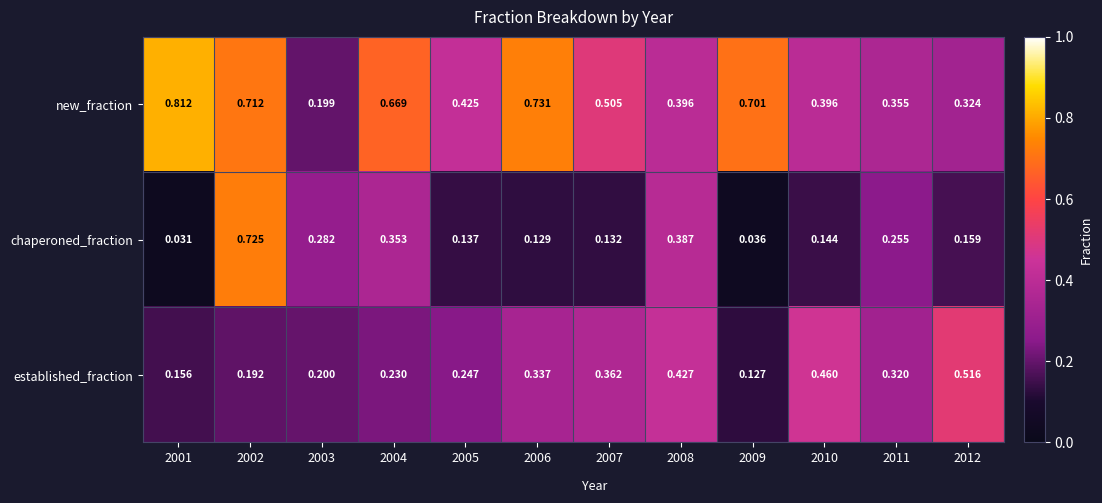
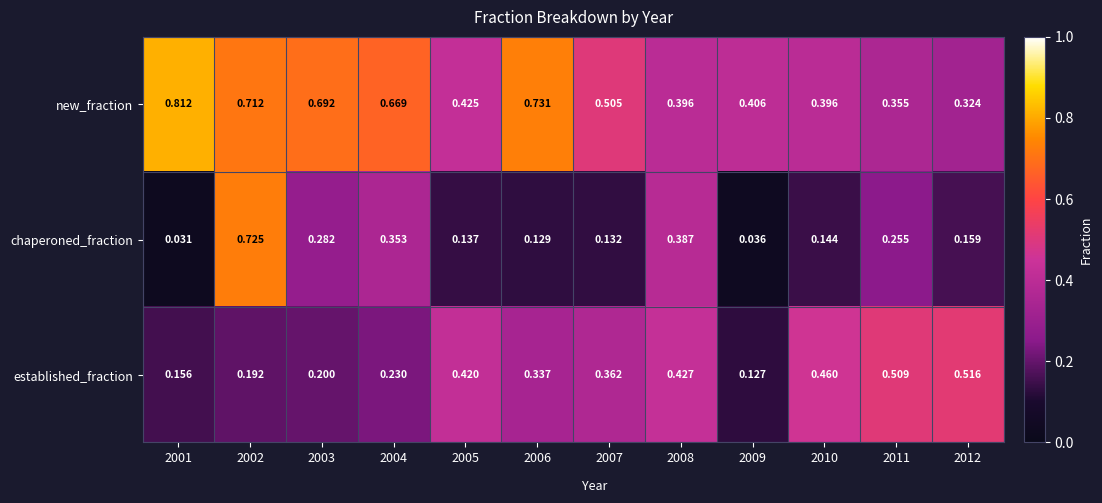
new_fraction, 2003: 0.199 -> 0.692
new_fraction, 2009: 0.701 -> 0.406
established_fraction, 2005: 0.247 -> 0.420
established_fraction, 2011: 0.320 -> 0.509
